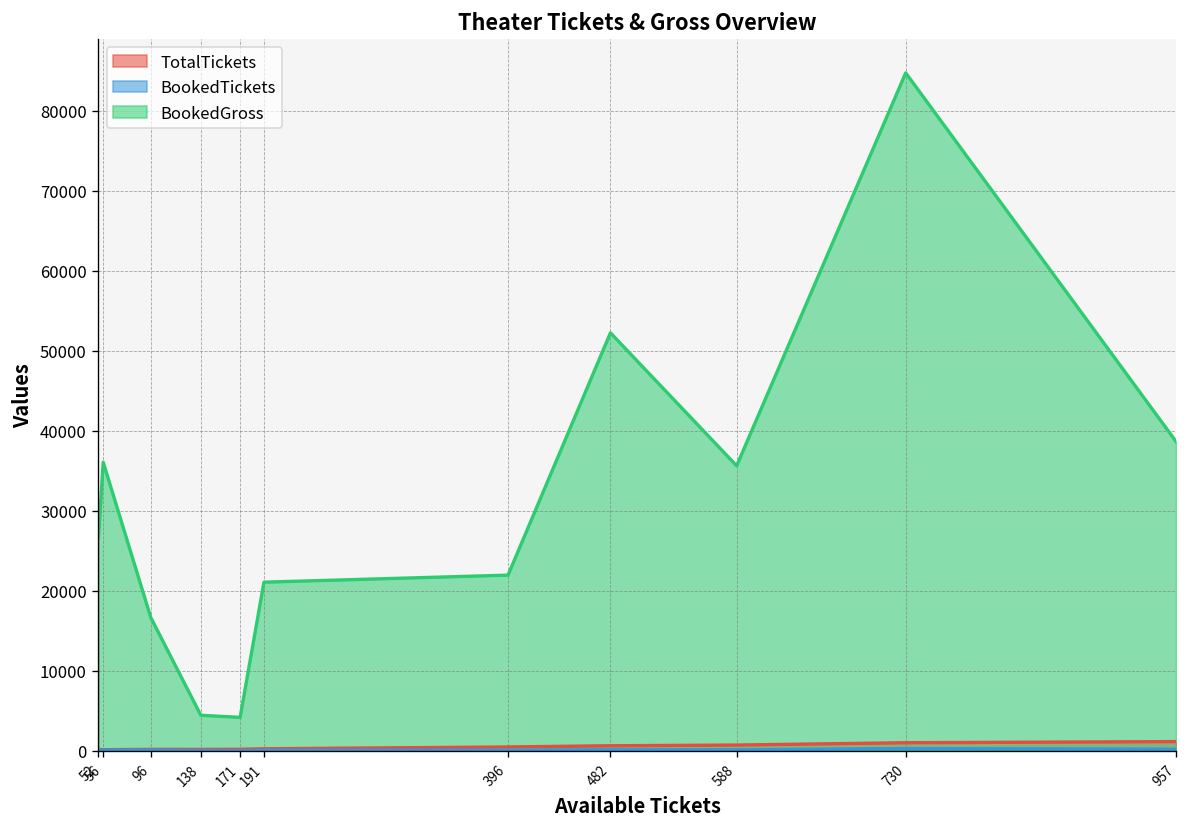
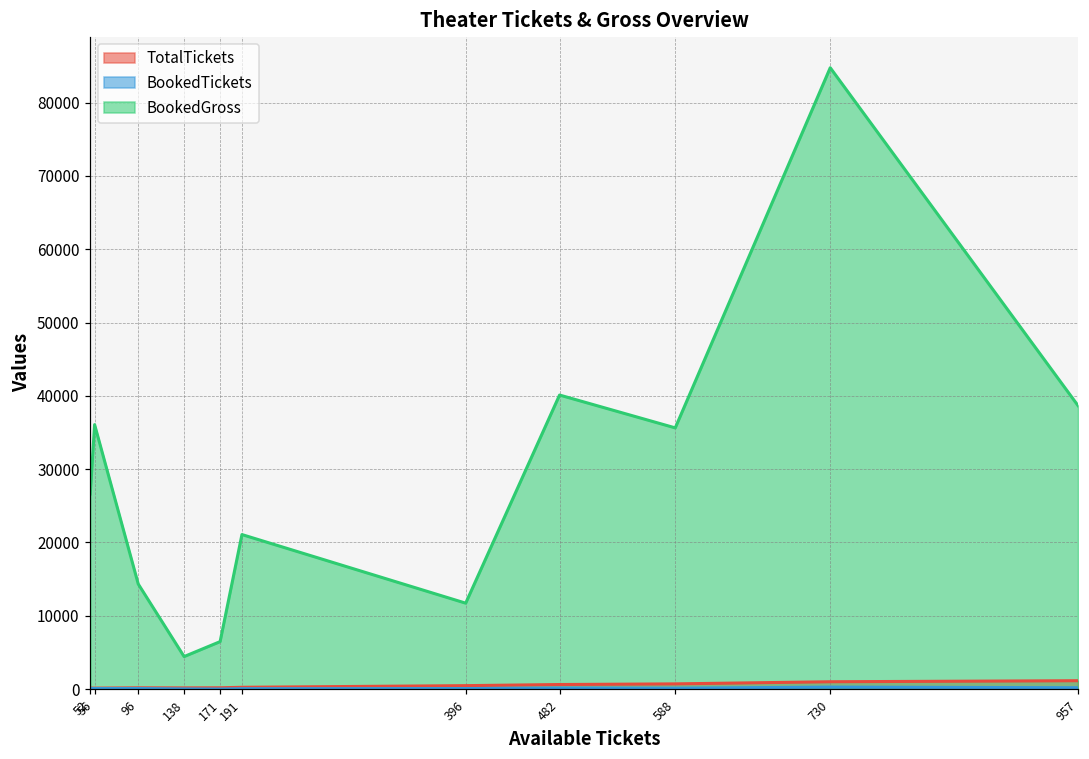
BookedGross, 96: 17000 -> 14000
BookedGross, 171: 4000 -> 6000
BookedGross, 396: 22000 -> 12000
BookedGross, 482: 52000 -> 40000
